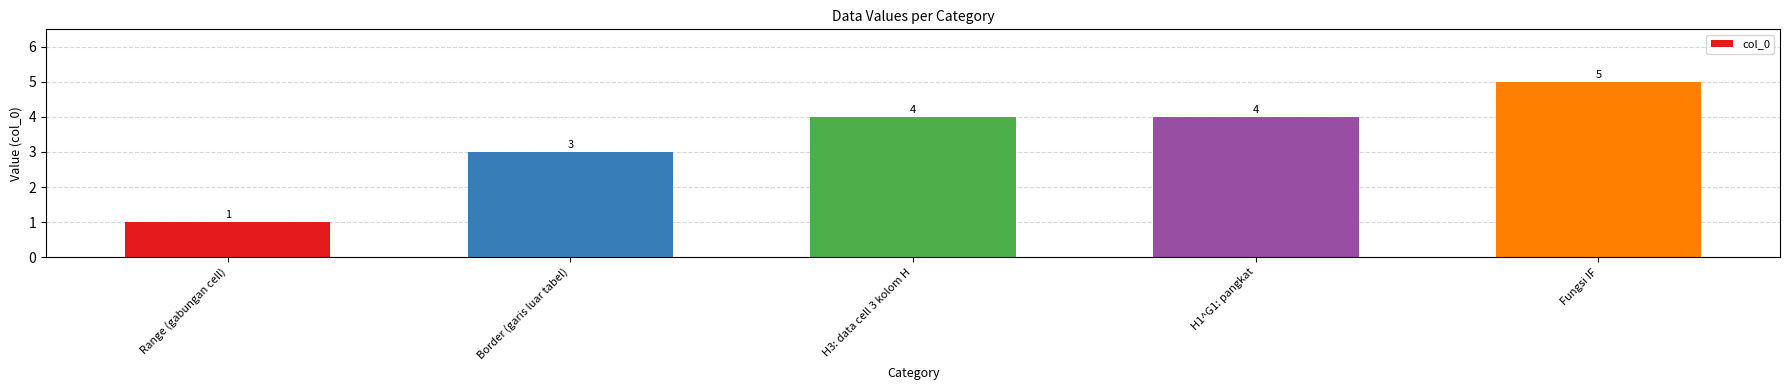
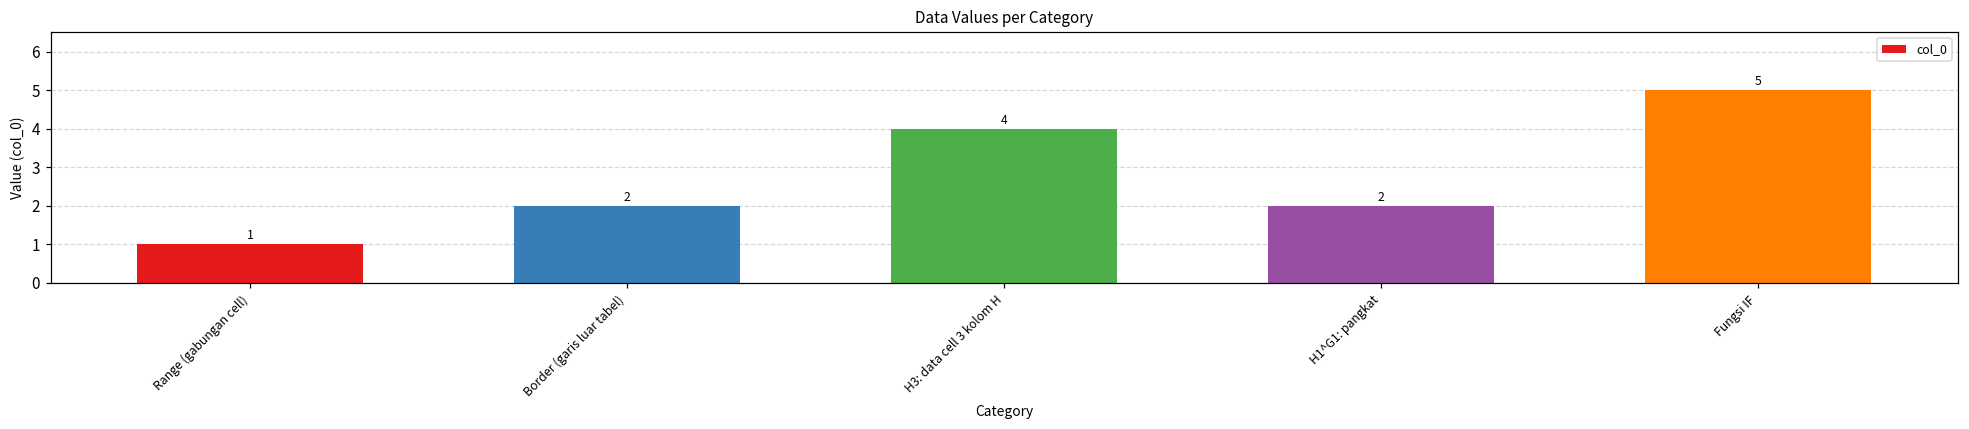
Border (garis luar tabel): 3 -> 2
H1^G1: pangkat: 4 -> 2
